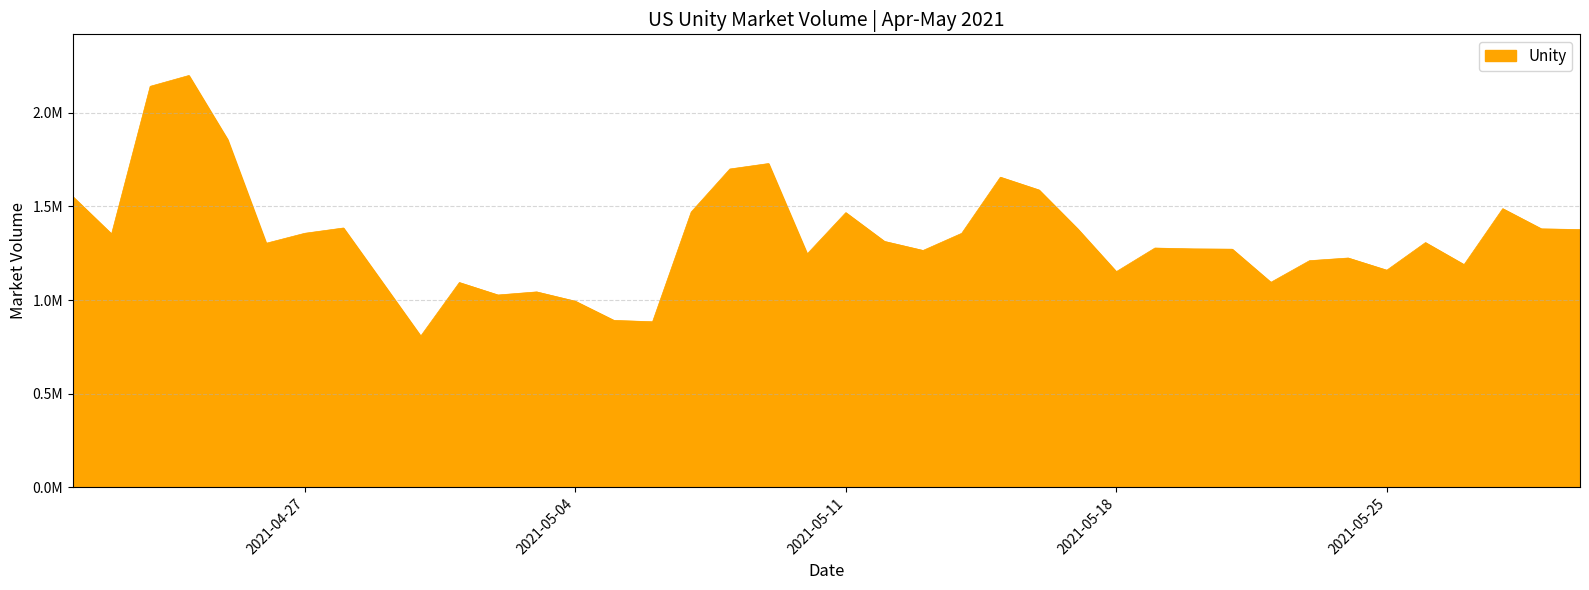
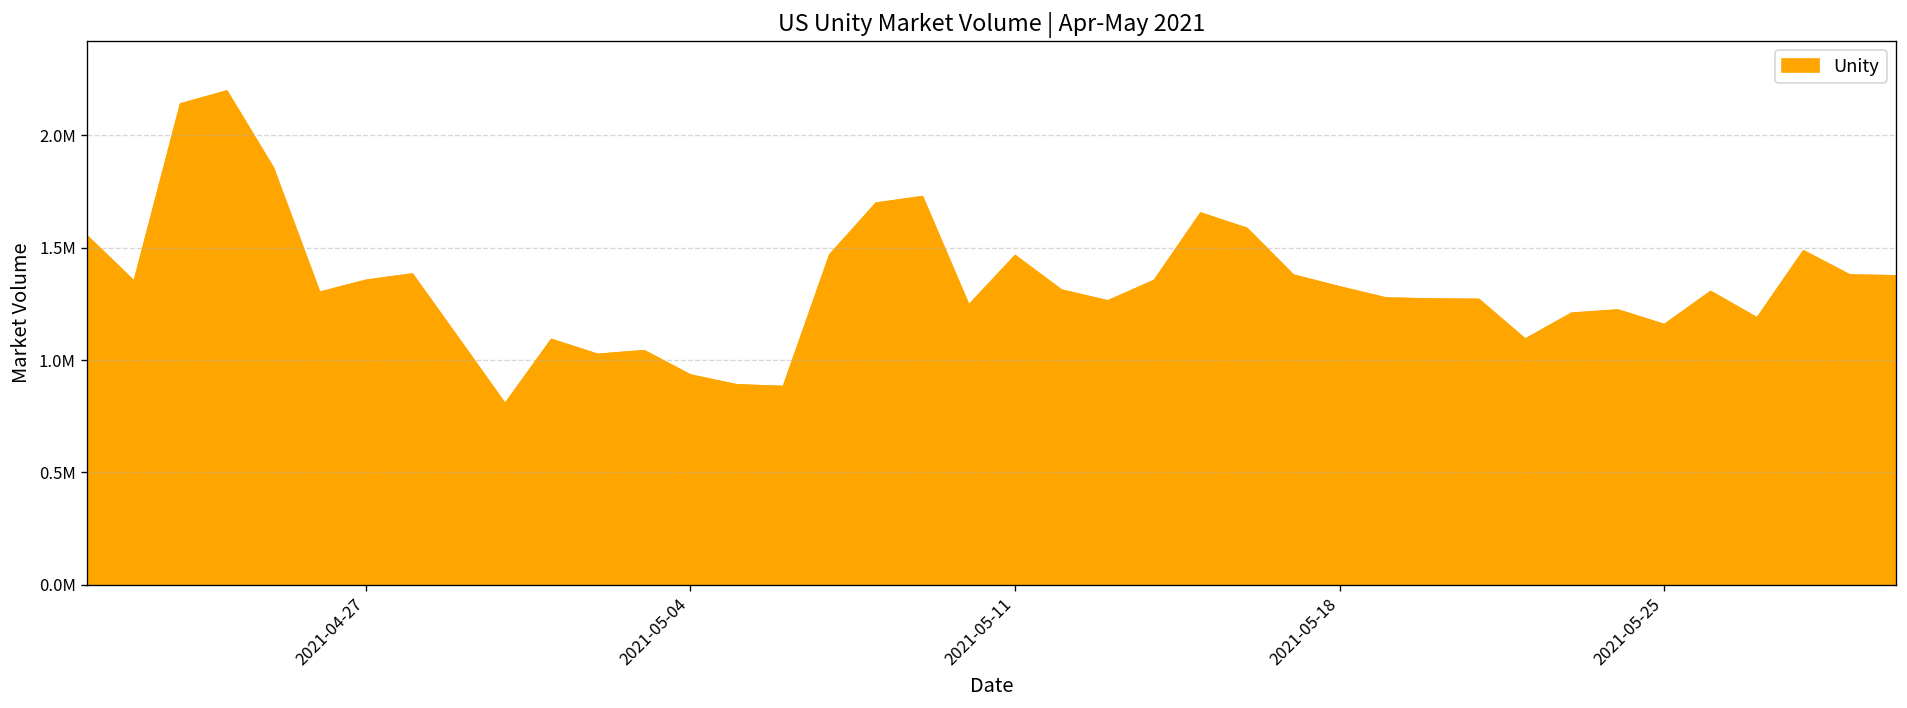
2021-05-04: 990000 -> 930000
2021-05-18: 1150000 -> 1330000
